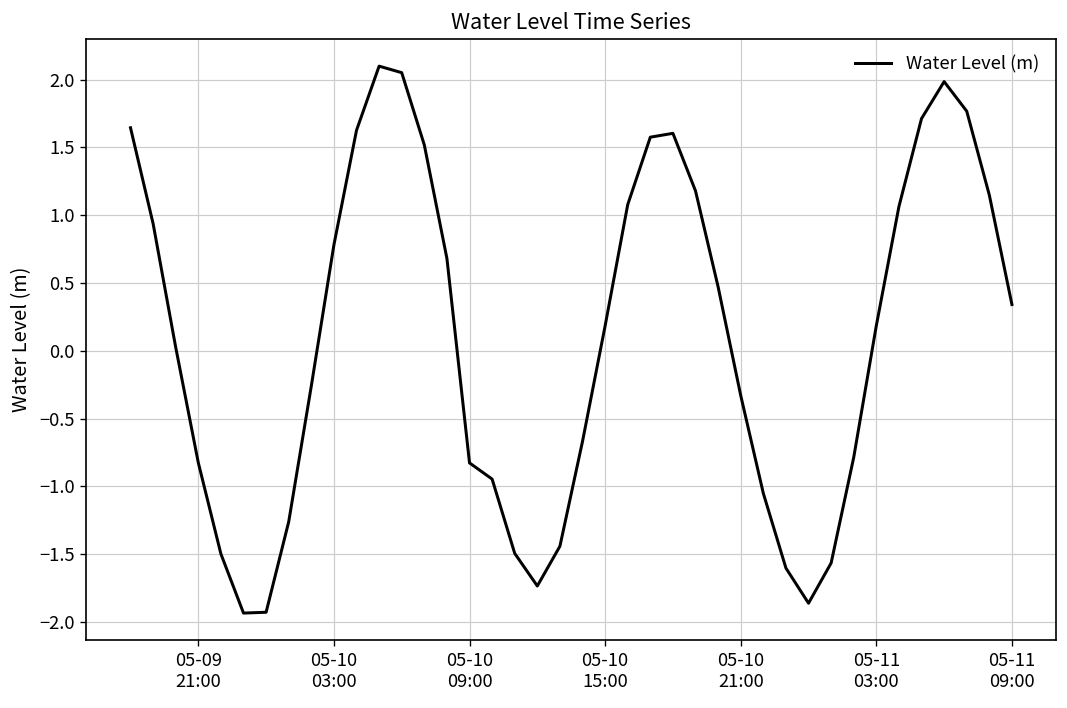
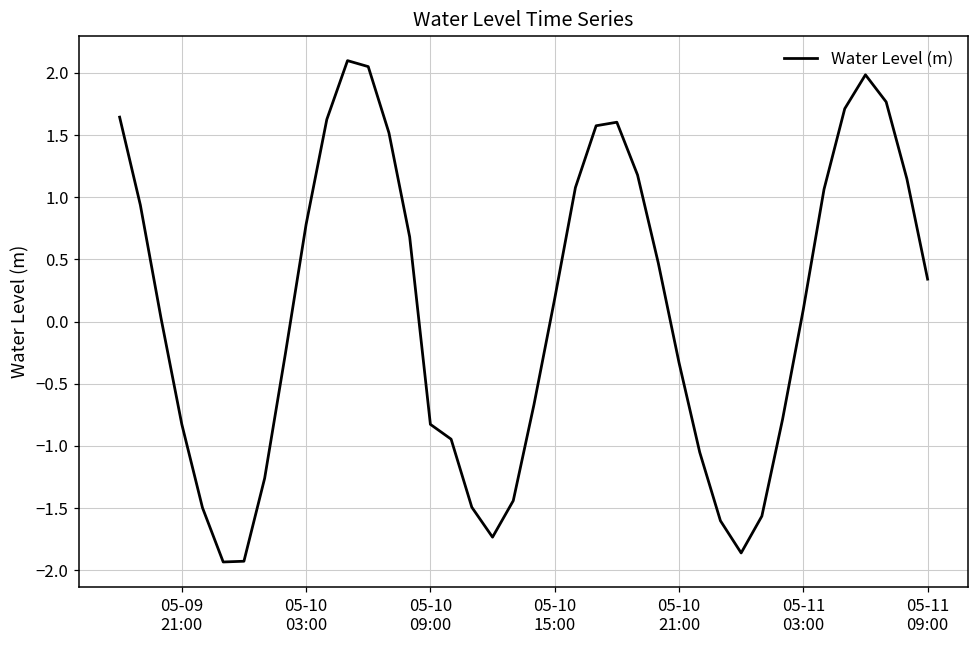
05-11 03:00: 0.19 -> 0.10
